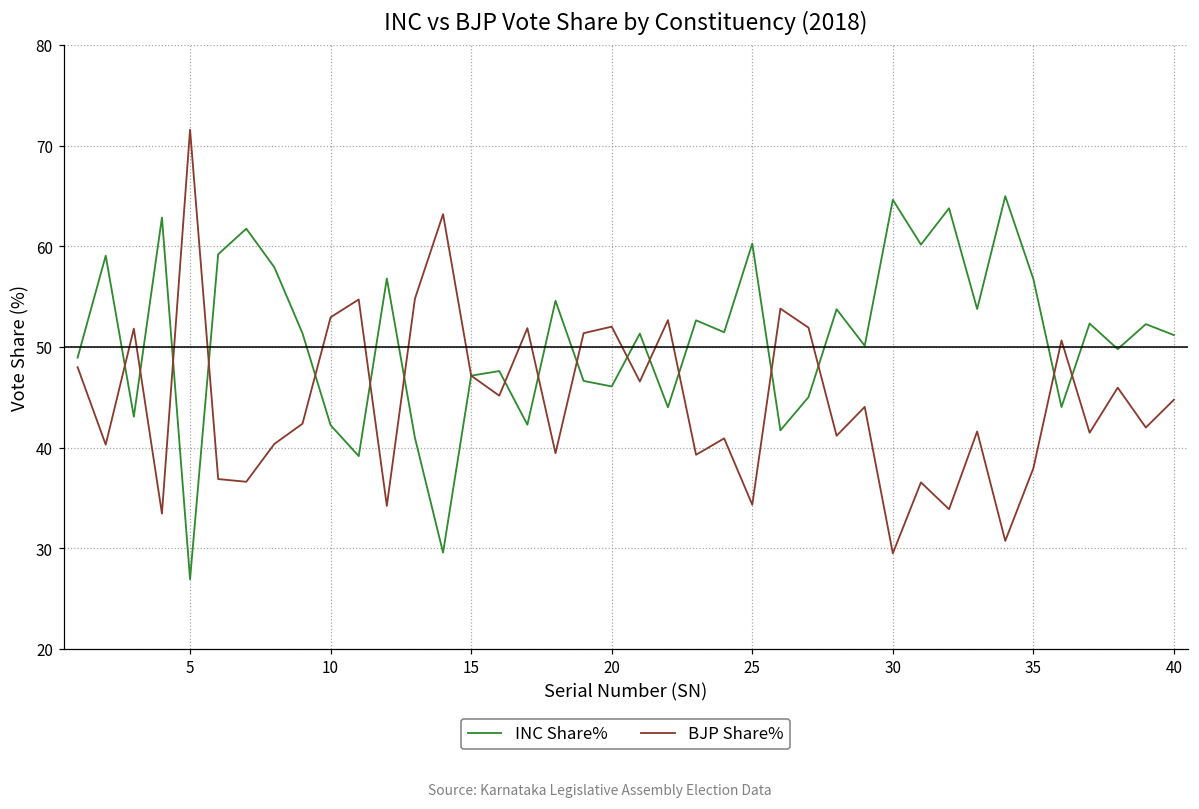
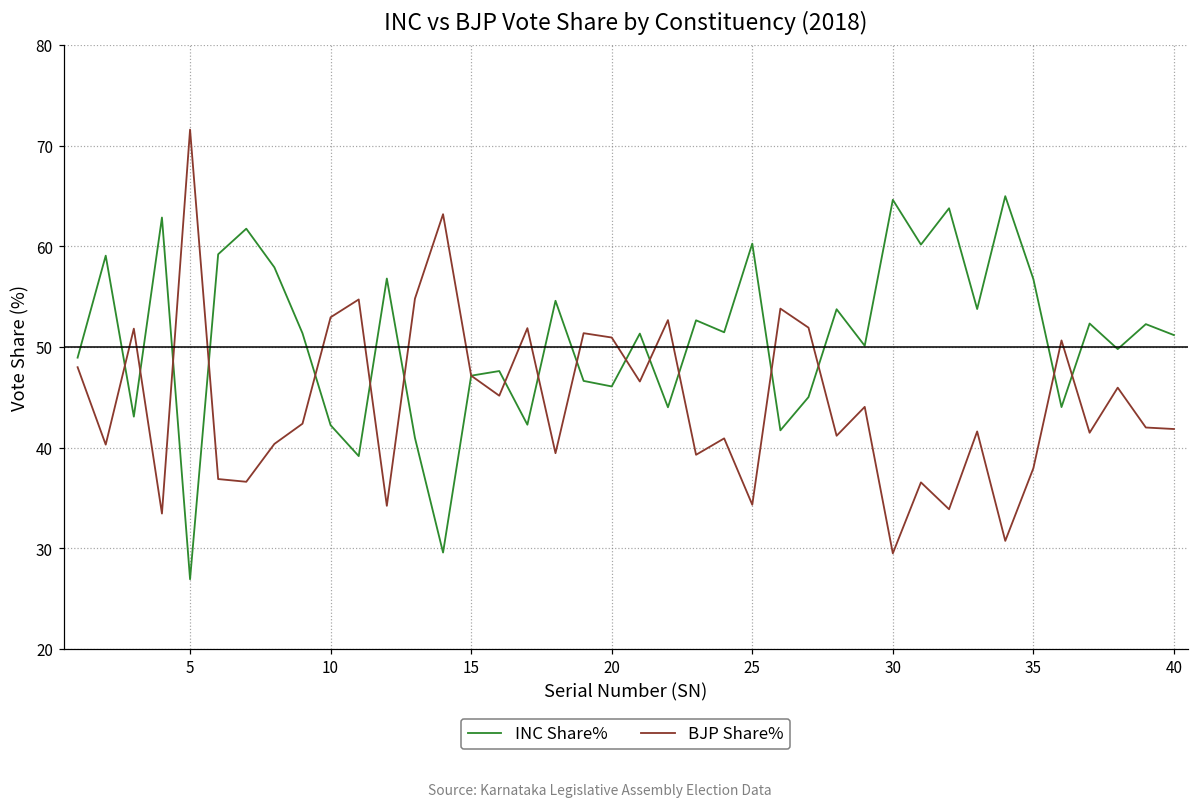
BJP Share%, 20: 52 -> 51
BJP Share%, 40: 45 -> 42
